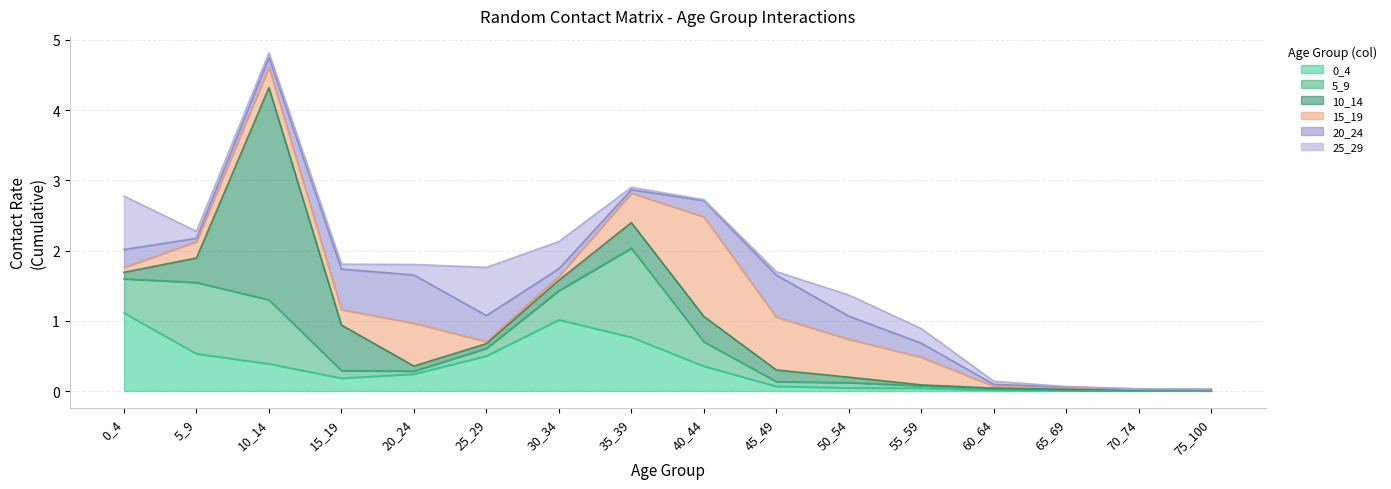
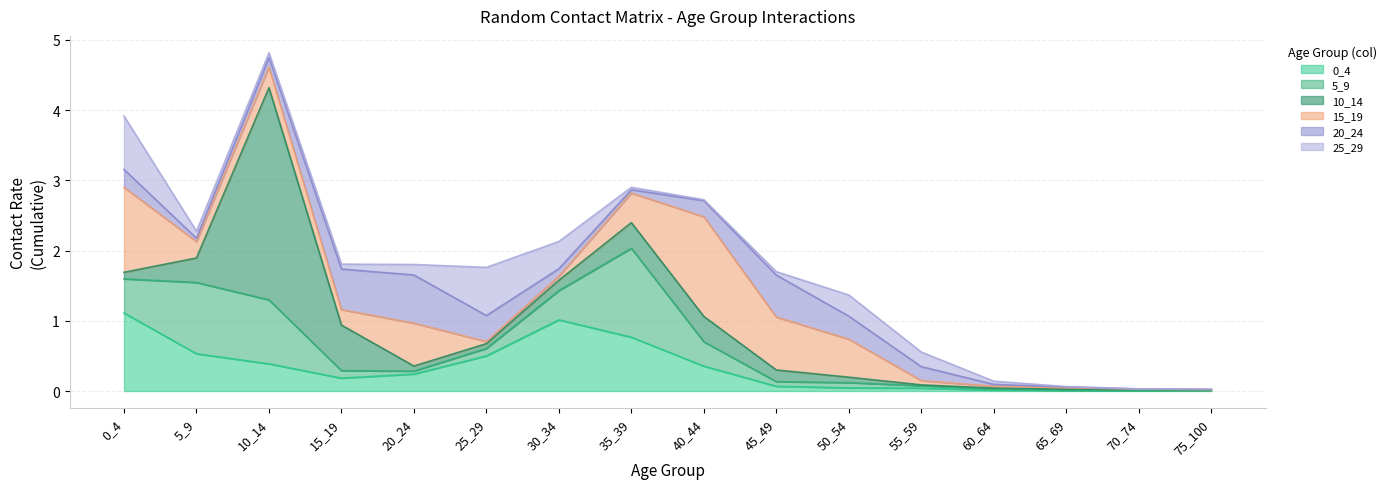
15_19, 0_4: 0.1 -> 1.2
15_19, 55_59: 0.4 -> 0.1
